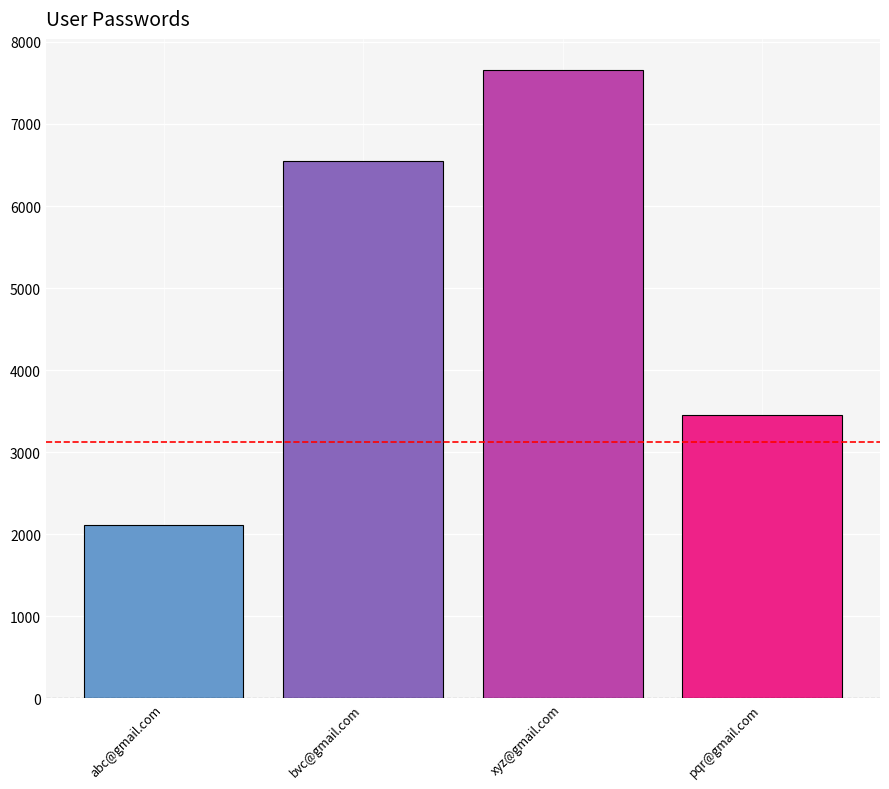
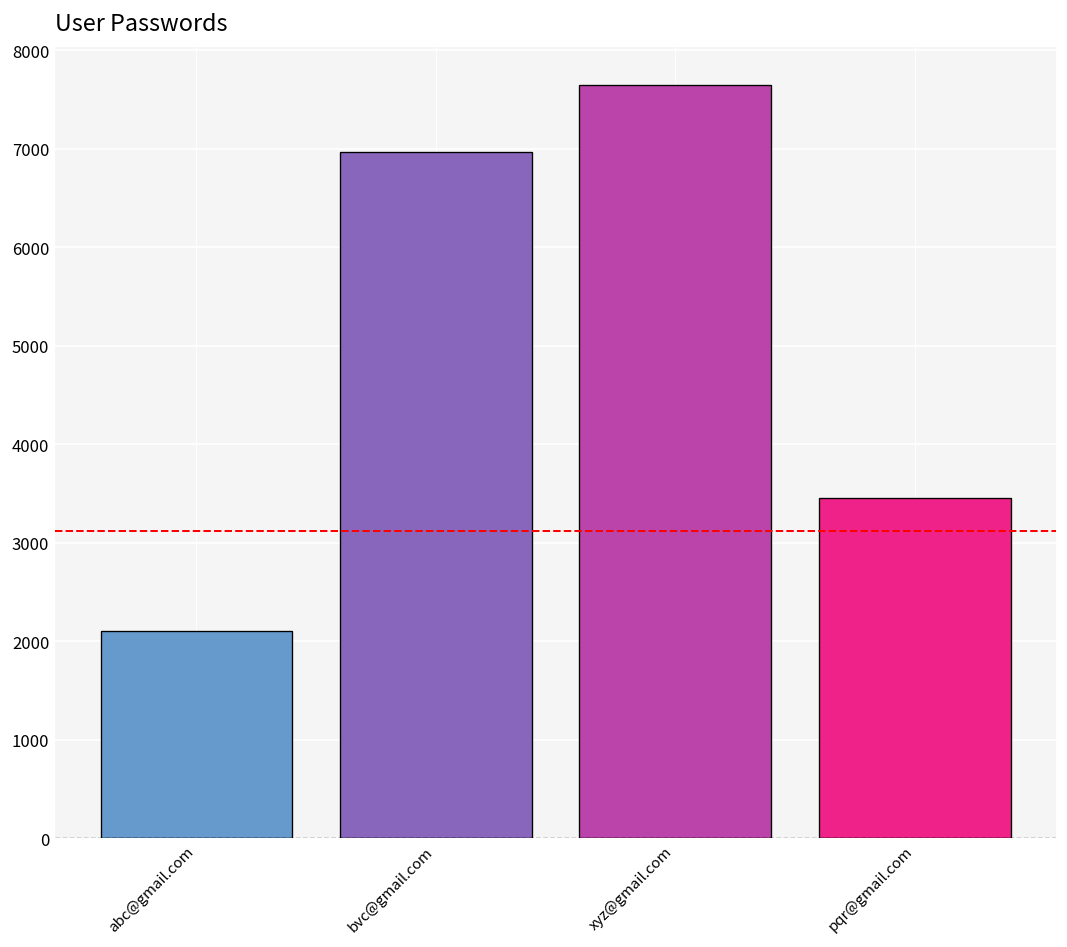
bvc@gmail.com: 6500 -> 7000
